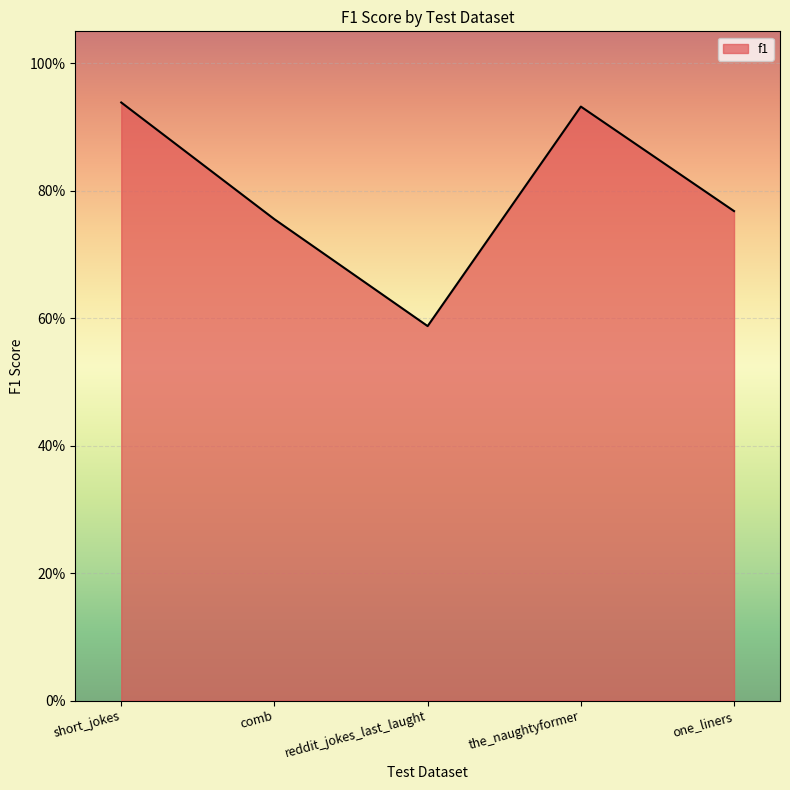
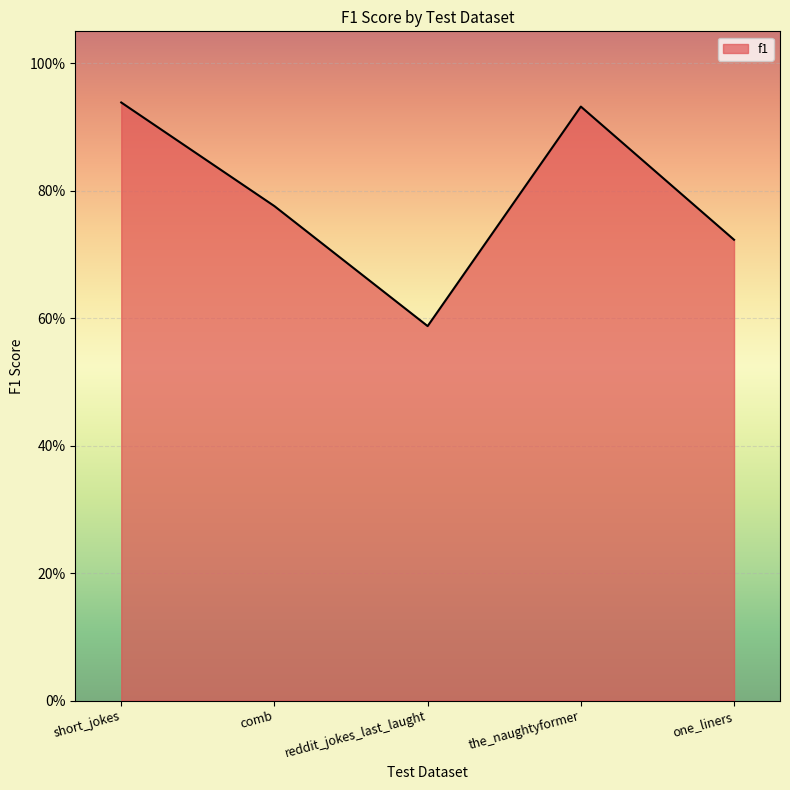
comb: 76% -> 78%
one_liners: 77% -> 72%
